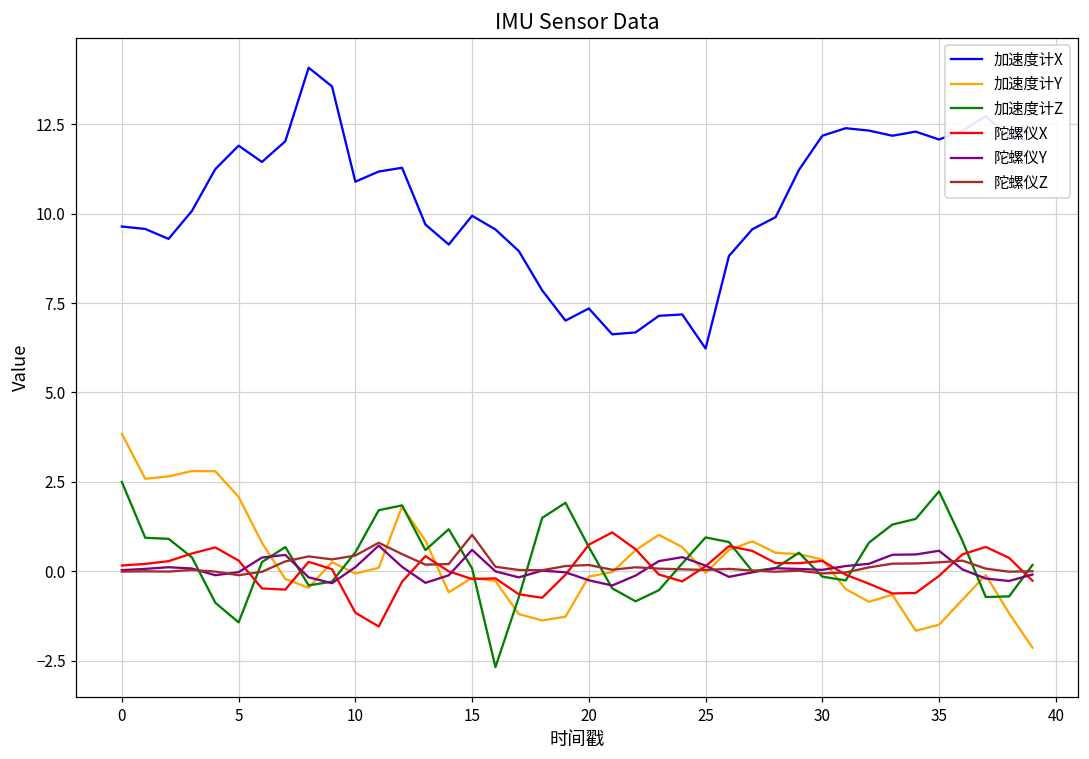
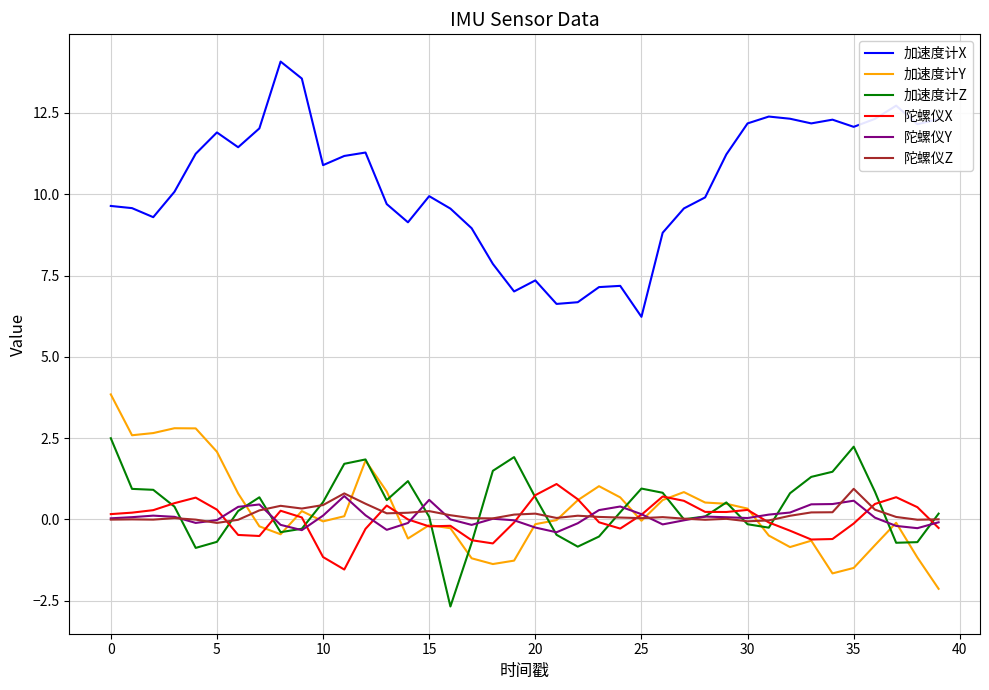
加速度计Z, 5: -1.4 -> -0.7
陀螺仪Z, 15: 1.0 -> 0.3
陀螺仪Z, 35: 0.3 -> 0.9
